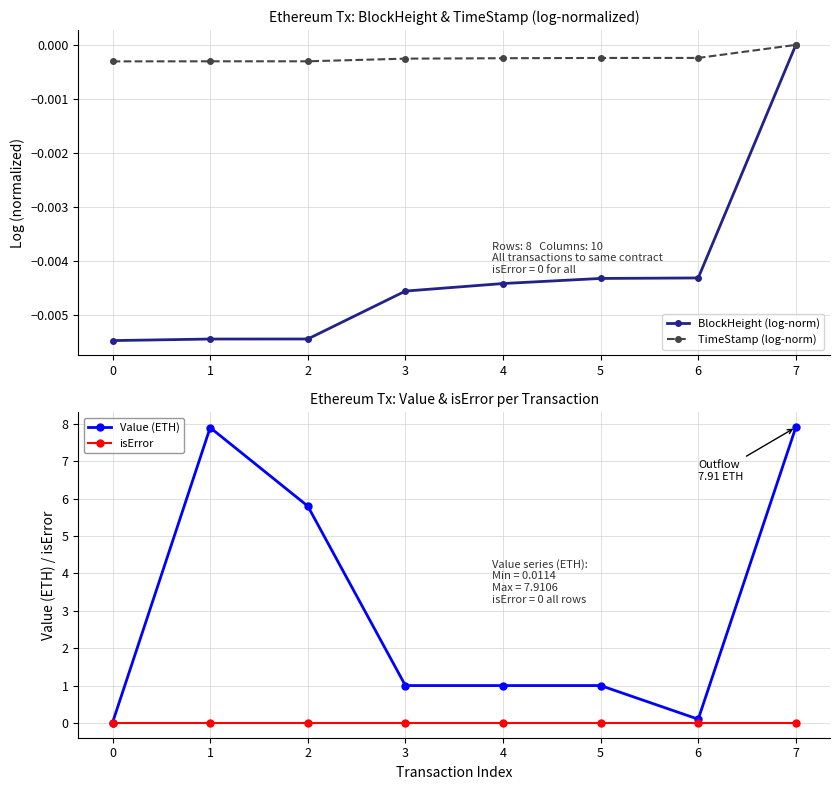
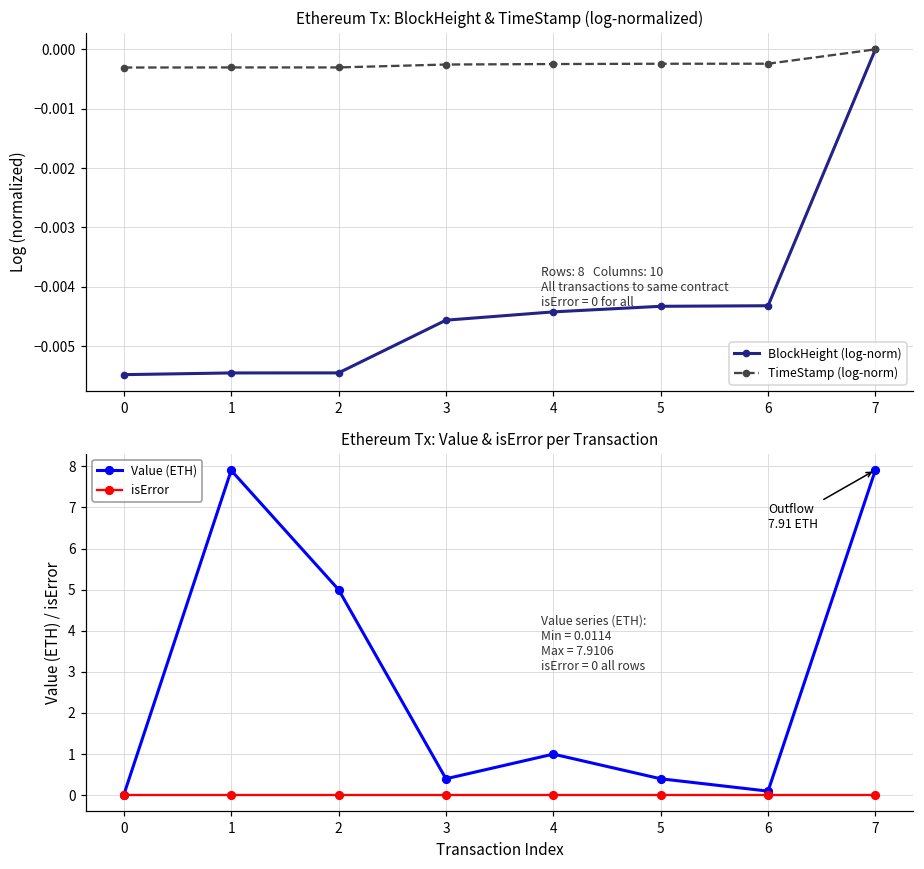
Ethereum Tx: Value & isError per Transaction, Value (ETH), 2: 5.8 -> 5.0
Ethereum Tx: Value & isError per Transaction, Value (ETH), 3: 1.0 -> 0.4
Ethereum Tx: Value & isError per Transaction, Value (ETH), 5: 1.0 -> 0.4
